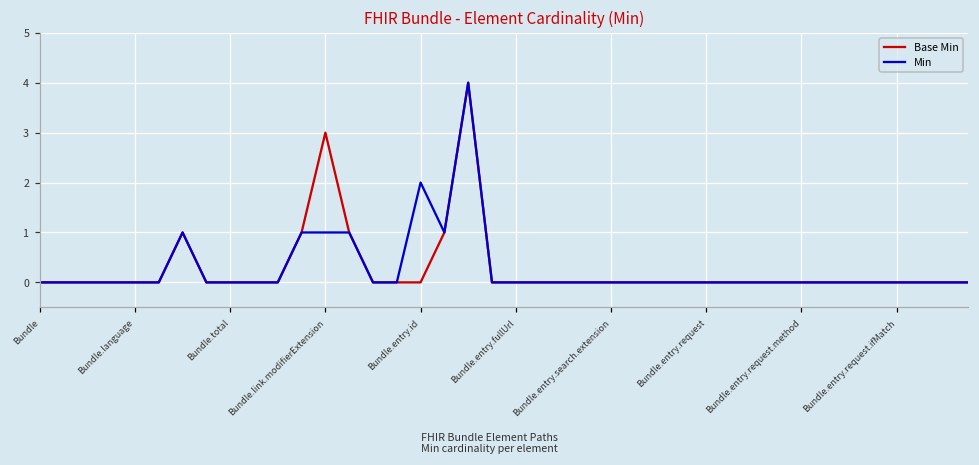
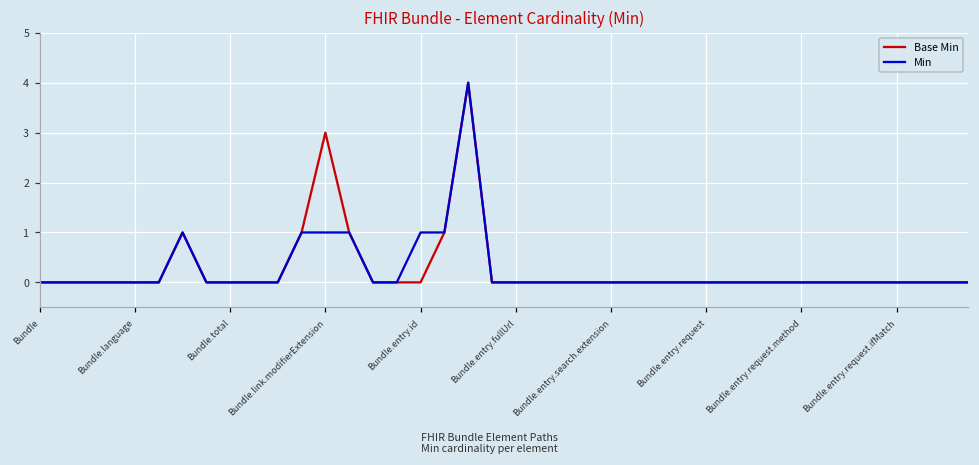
Min, Bundle.entry.id: 2 -> 1
